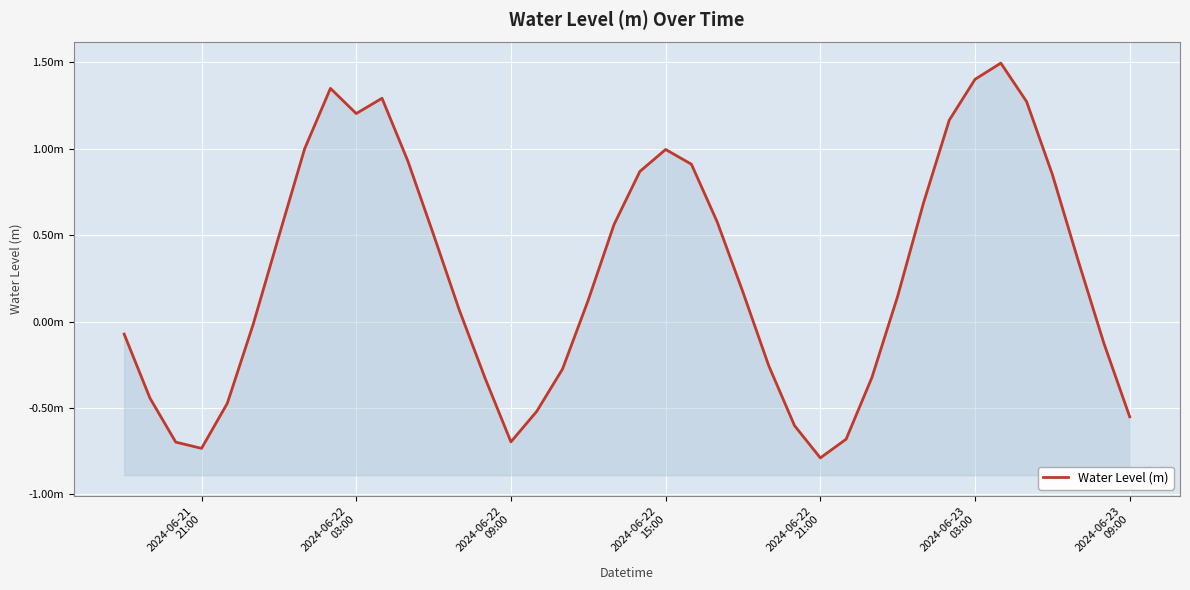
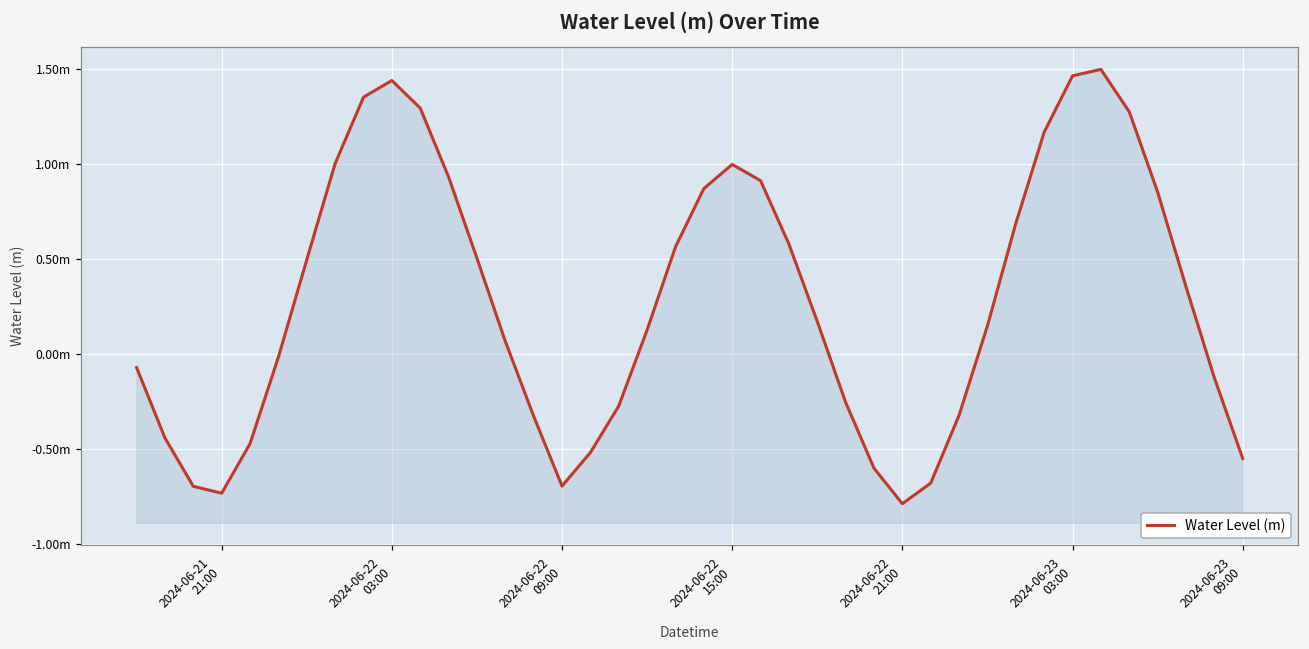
2024-06-22 03:00: 1.20m -> 1.44m
2024-06-23 03:00: 1.40m -> 1.46m
